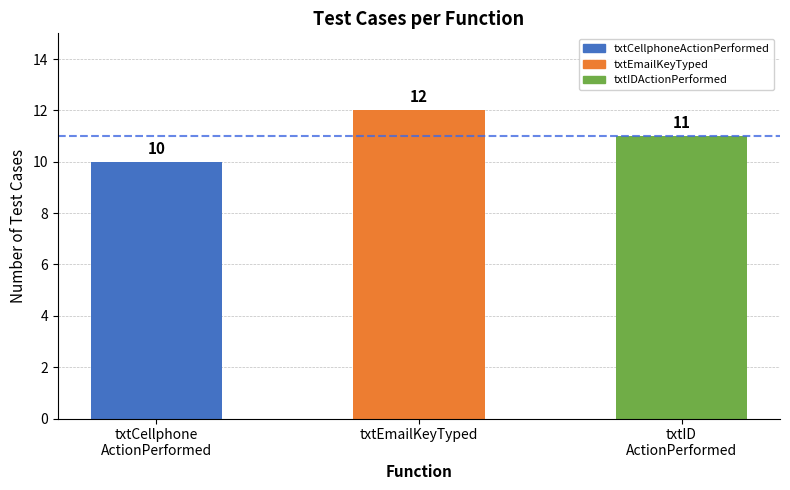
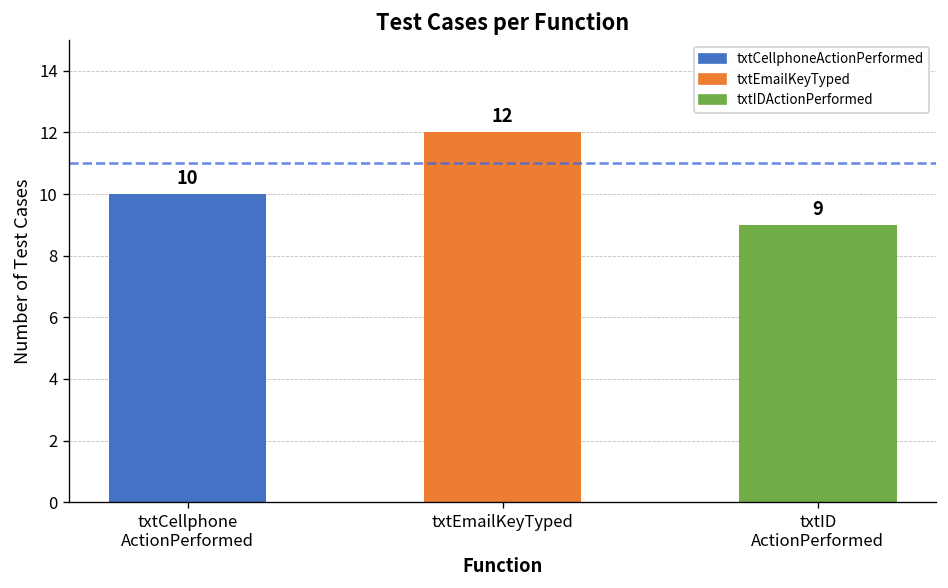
txtIDActionPerformed, txtID ActionPerformed: 11 -> 9
